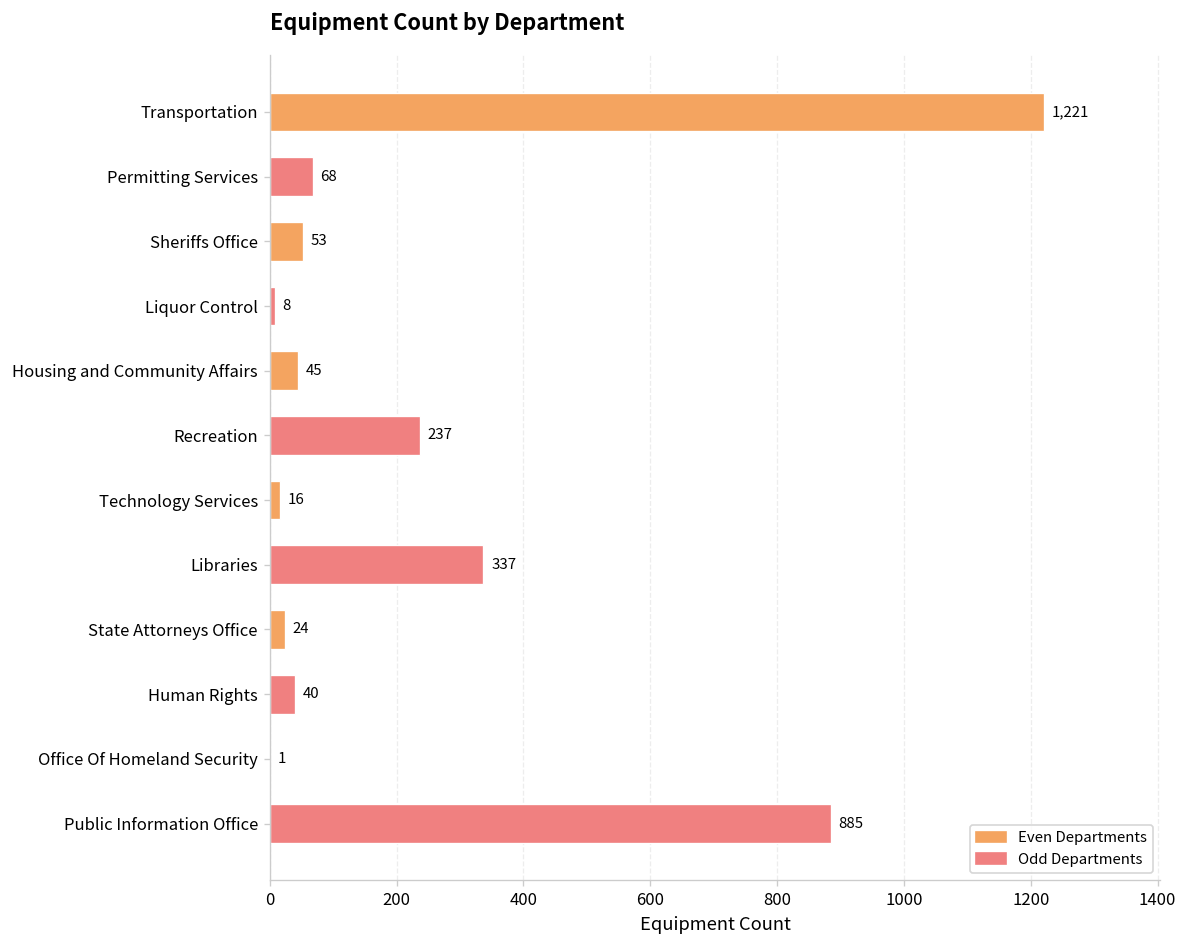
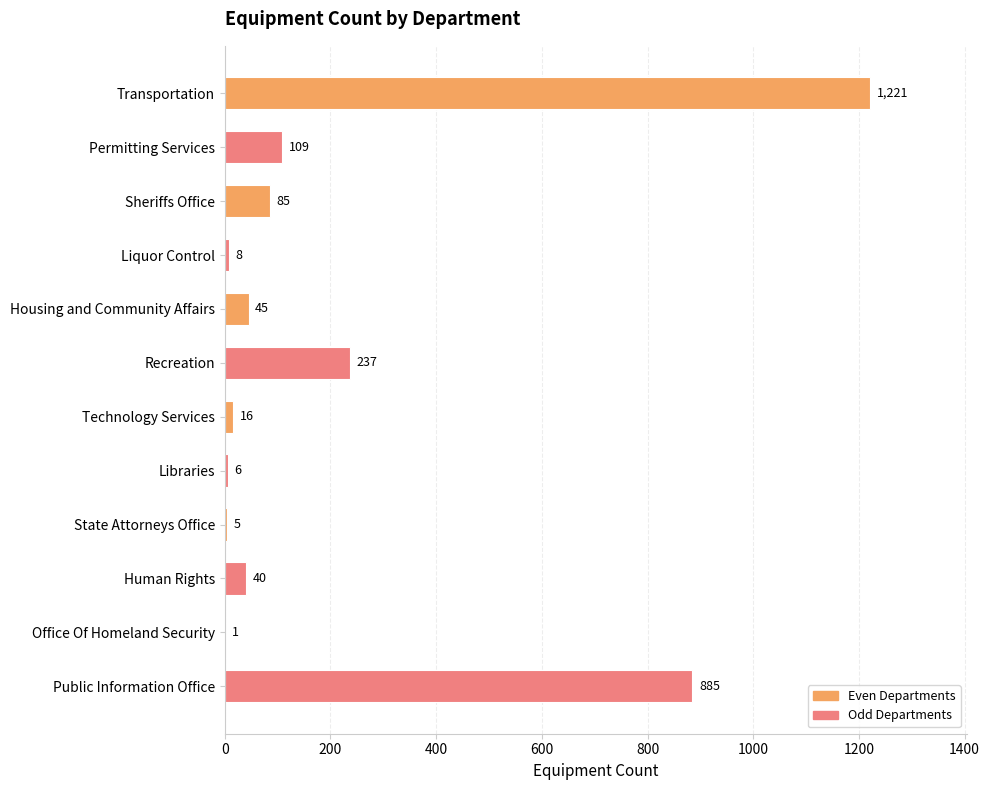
Permitting Services: 68 -> 109
Sheriffs Office: 53 -> 85
Libraries: 337 -> 6
State Attorneys Office: 24 -> 5
